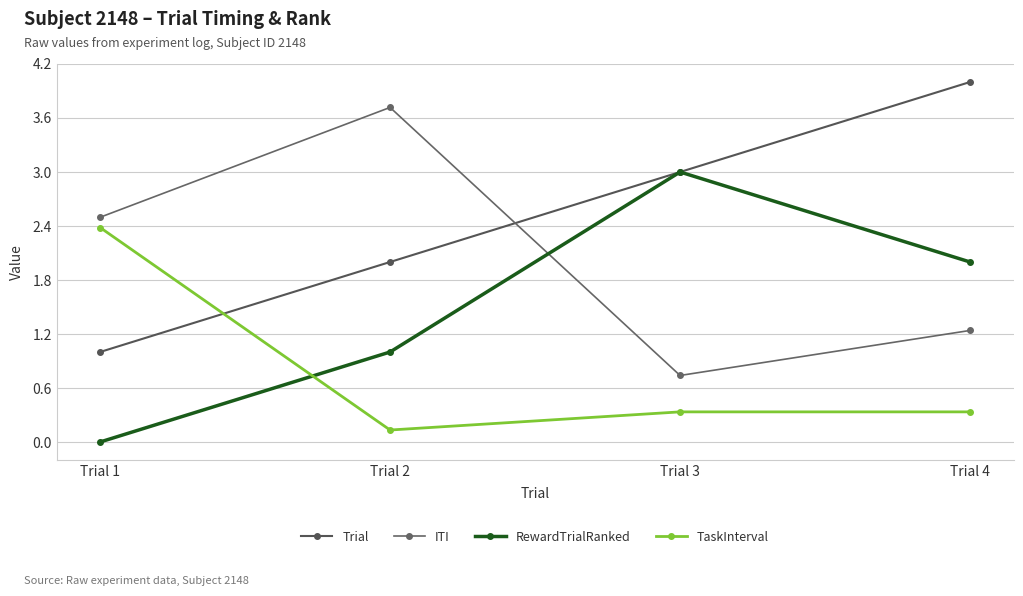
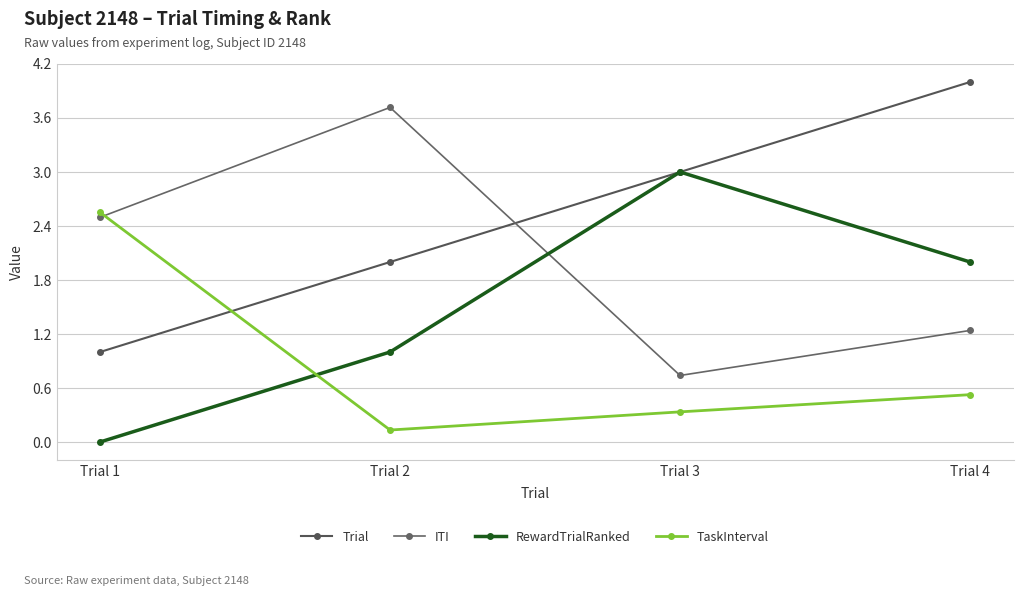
TaskInterval, Trial 1: 2.4 -> 2.6
TaskInterval, Trial 4: 0.3 -> 0.5
